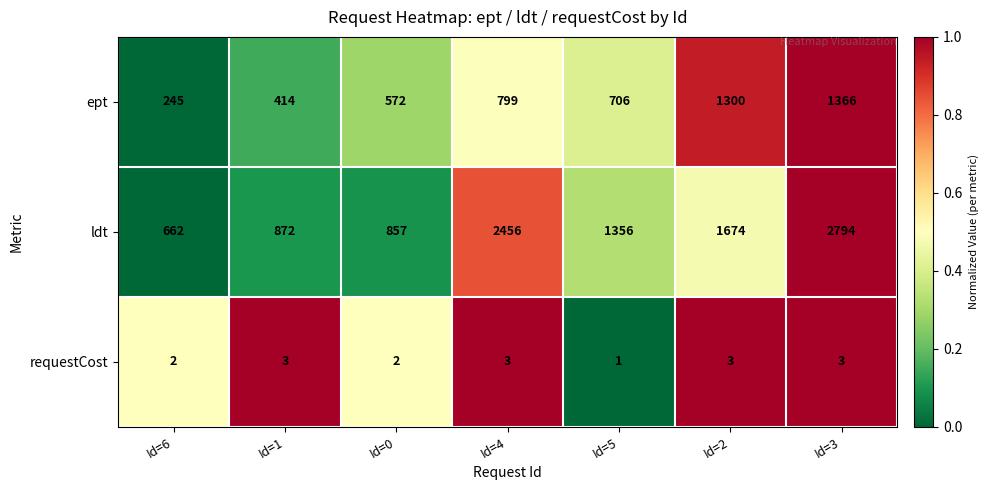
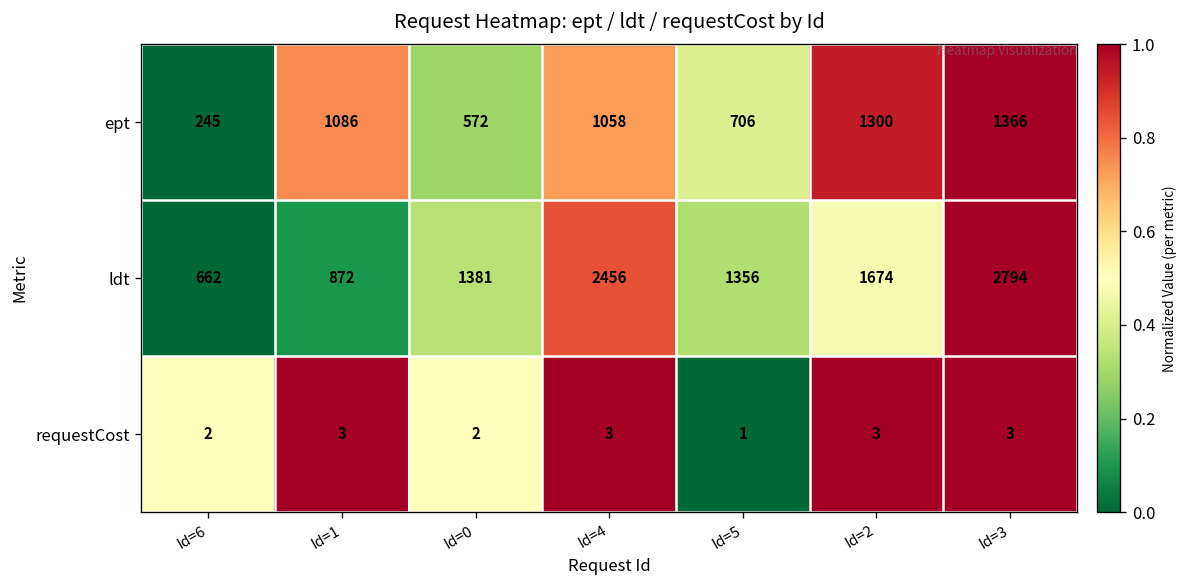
ept, Id=1: 414 -> 1086
ept, Id=4: 799 -> 1058
ldt, Id=0: 857 -> 1381
